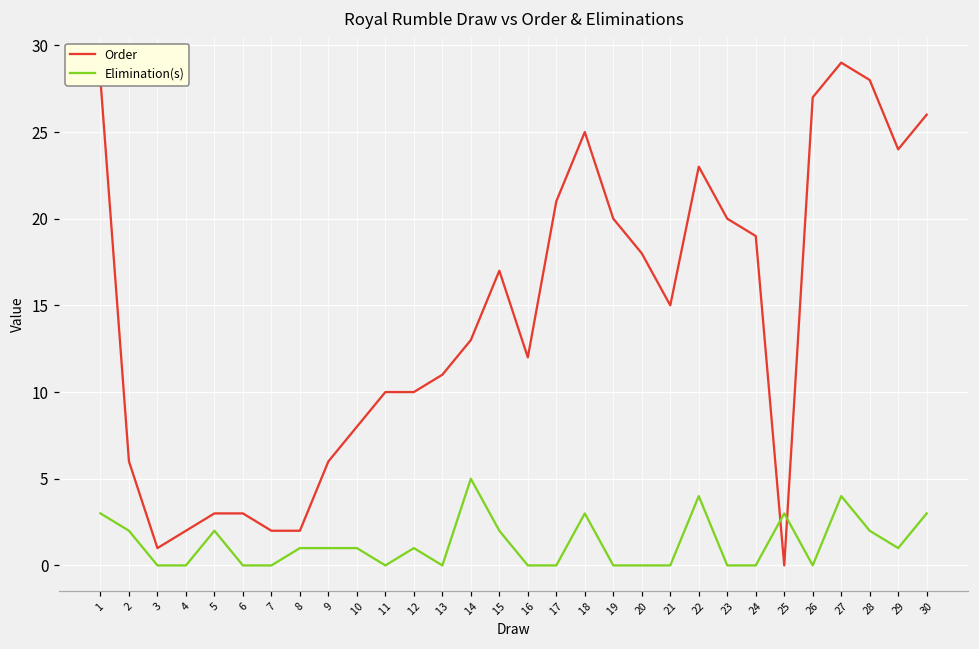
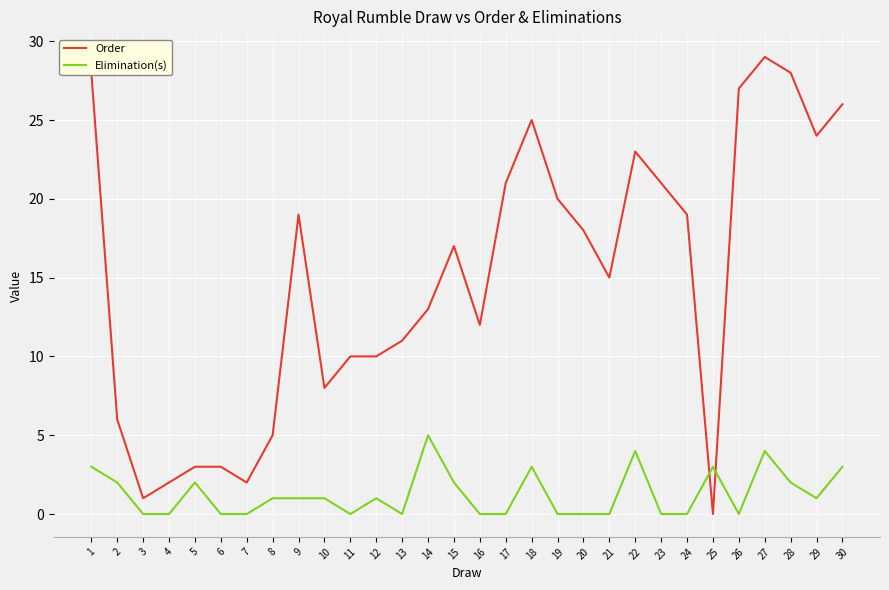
Order, 8: 2 -> 5
Order, 9: 6 -> 19
Order, 23: 20 -> 21
